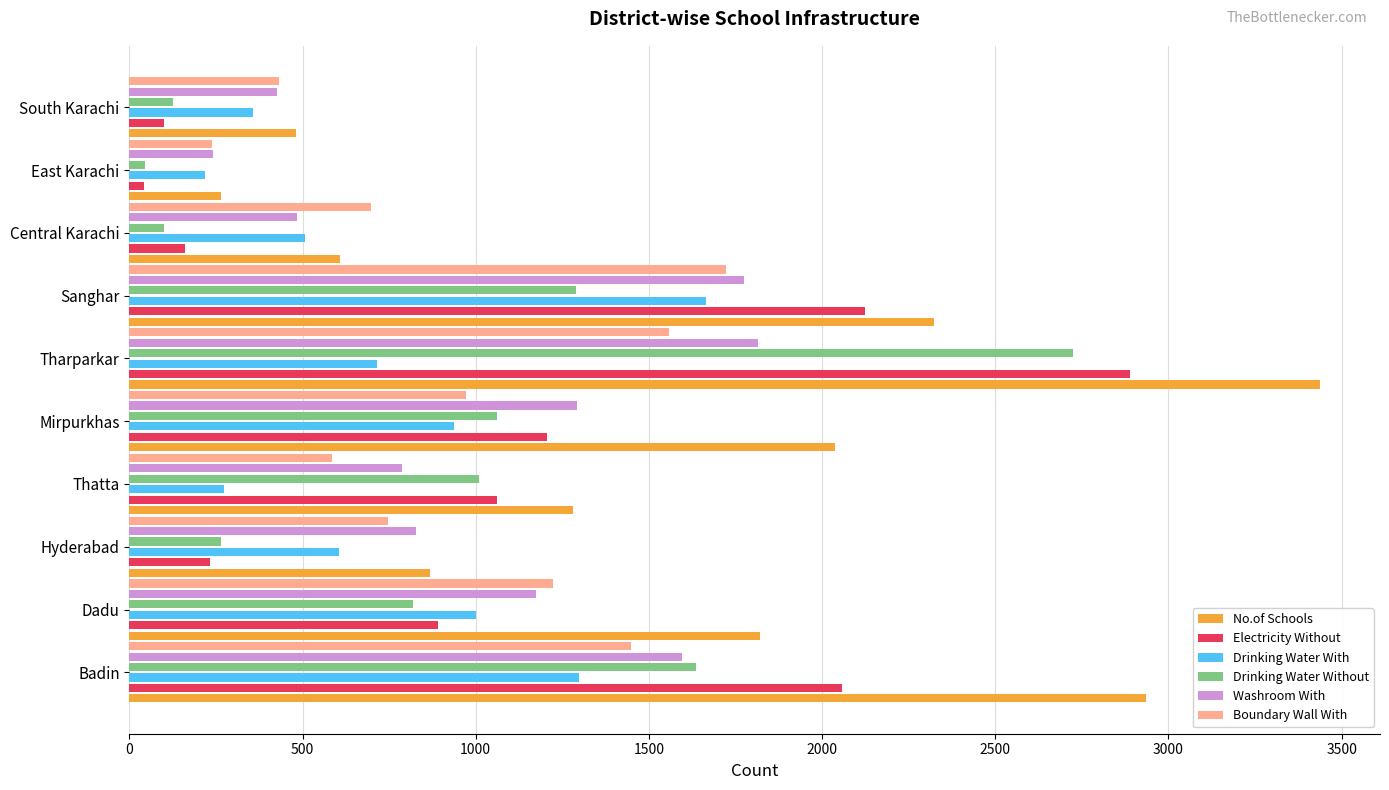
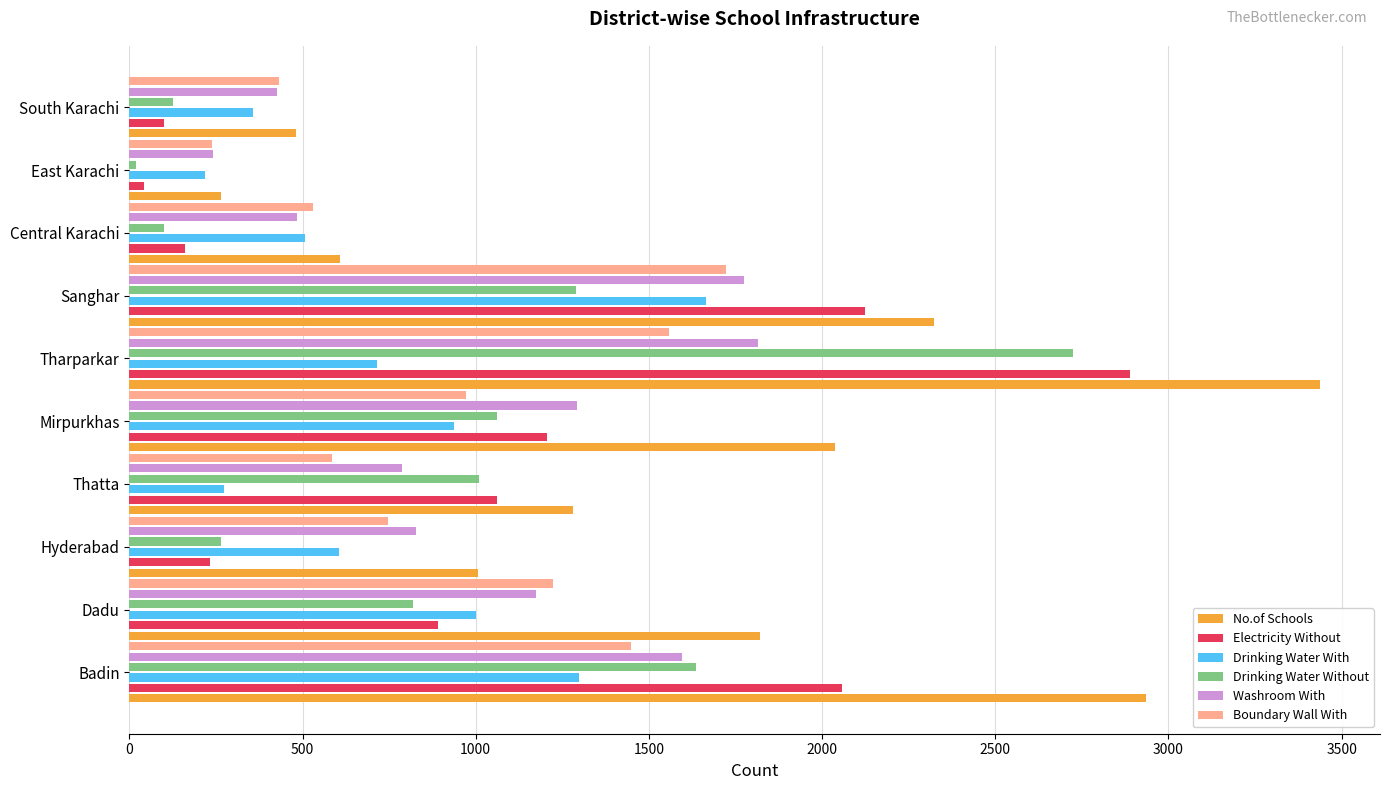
Drinking Water Without, East Karachi: 50 -> 20
Boundary Wall With, Central Karachi: 700 -> 530
No.of Schools, Hyderabad: 870 -> 1010
